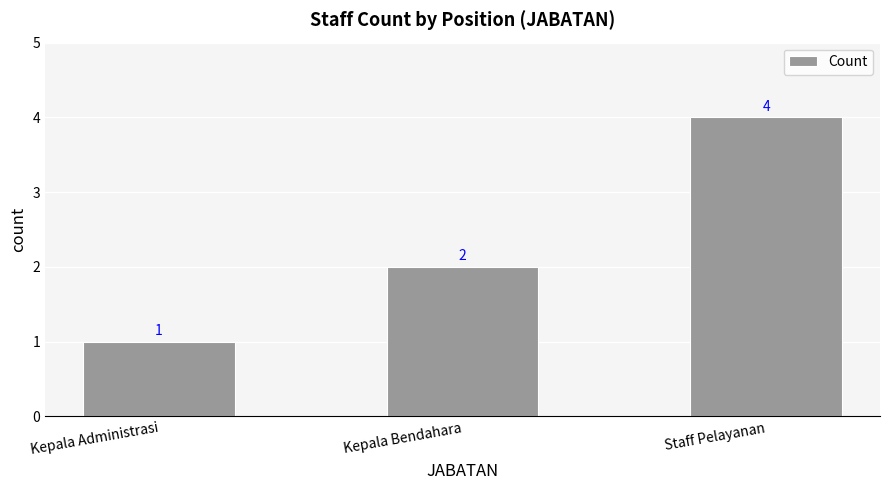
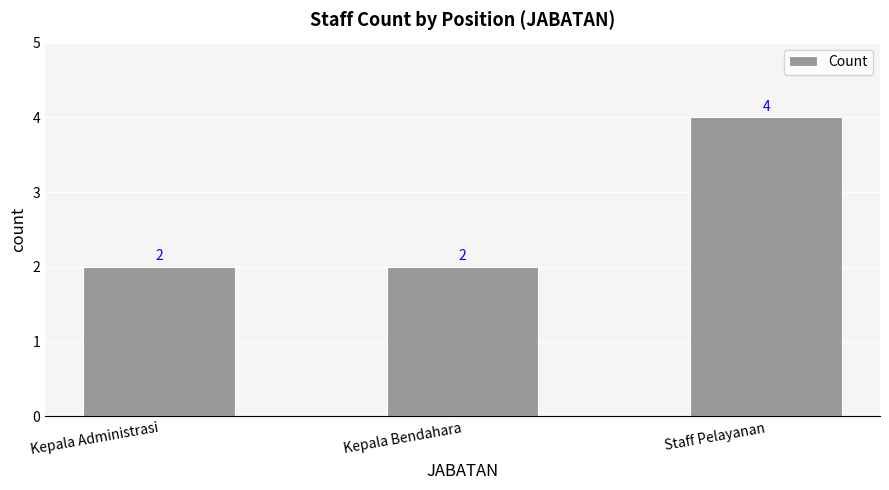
Kepala Administrasi: 1 -> 2
